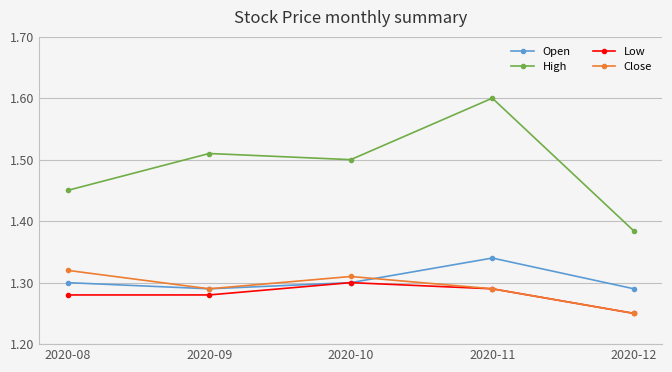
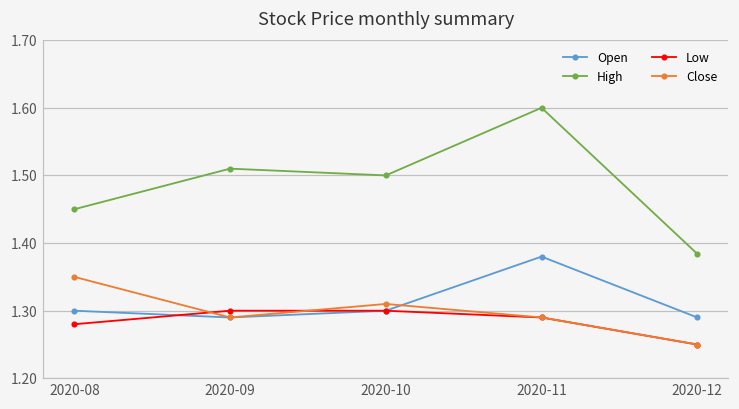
Close, 2020-08: 1.32 -> 1.35
Low, 2020-09: 1.28 -> 1.30
Open, 2020-11: 1.34 -> 1.38
